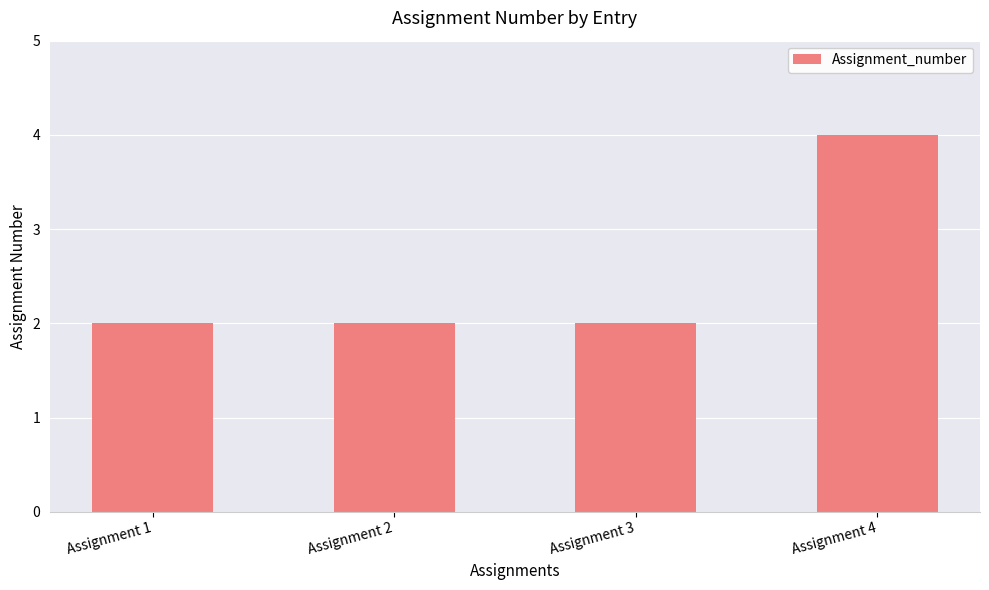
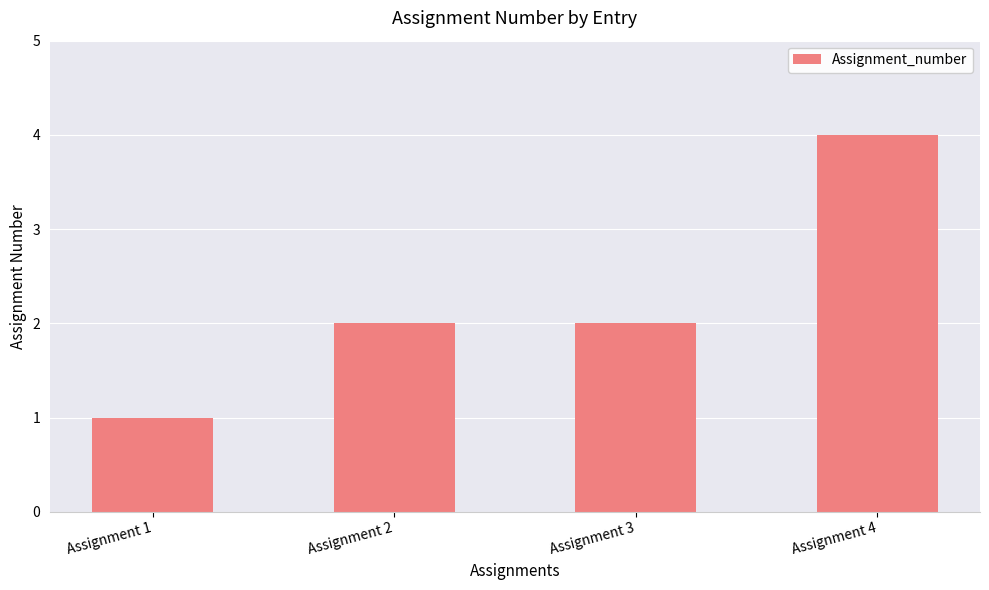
Assignment 1: 2 -> 1
